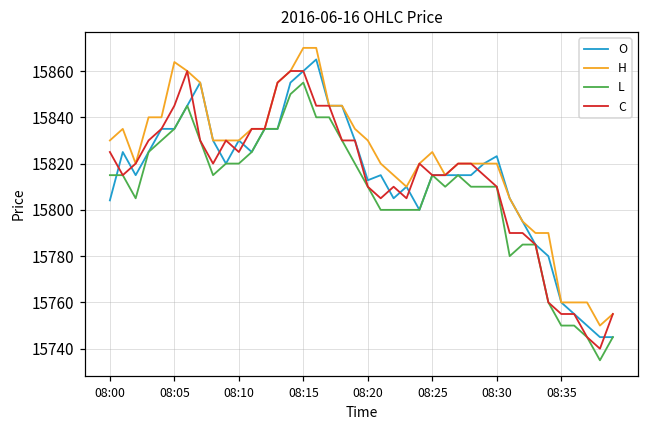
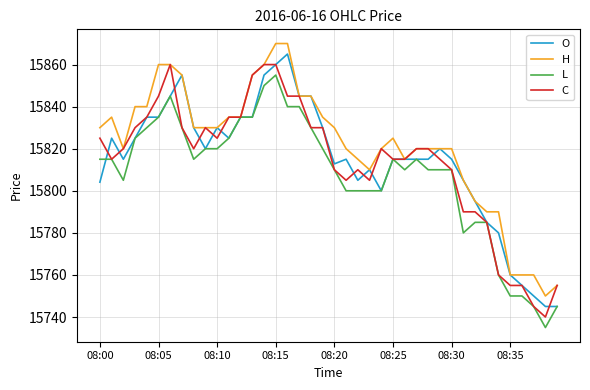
H, 08:05: 15864 -> 15860
O, 08:30: 15823 -> 15815
